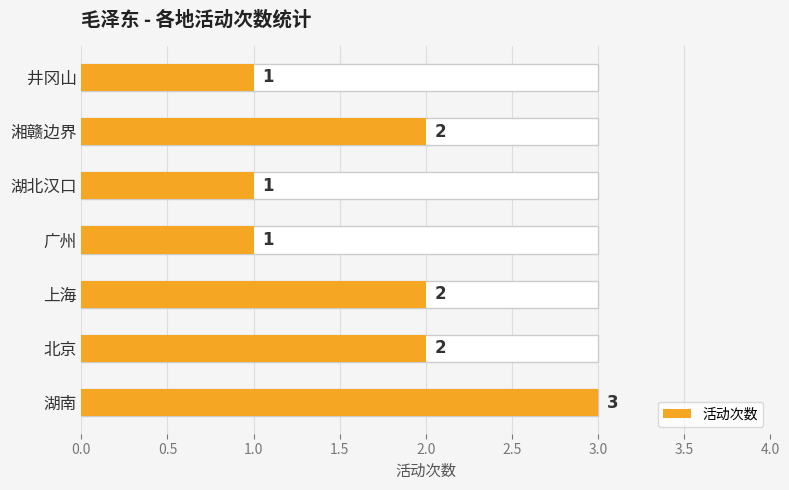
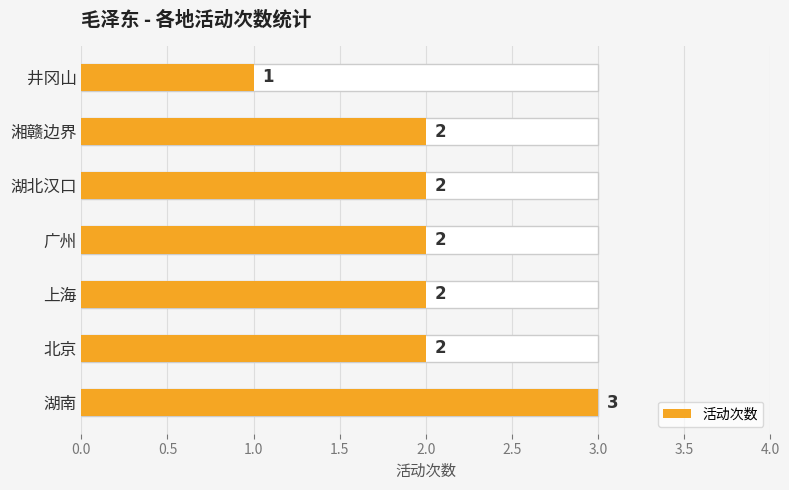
活动次数, 湖北汉口: 1 -> 2
活动次数, 广州: 1 -> 2
